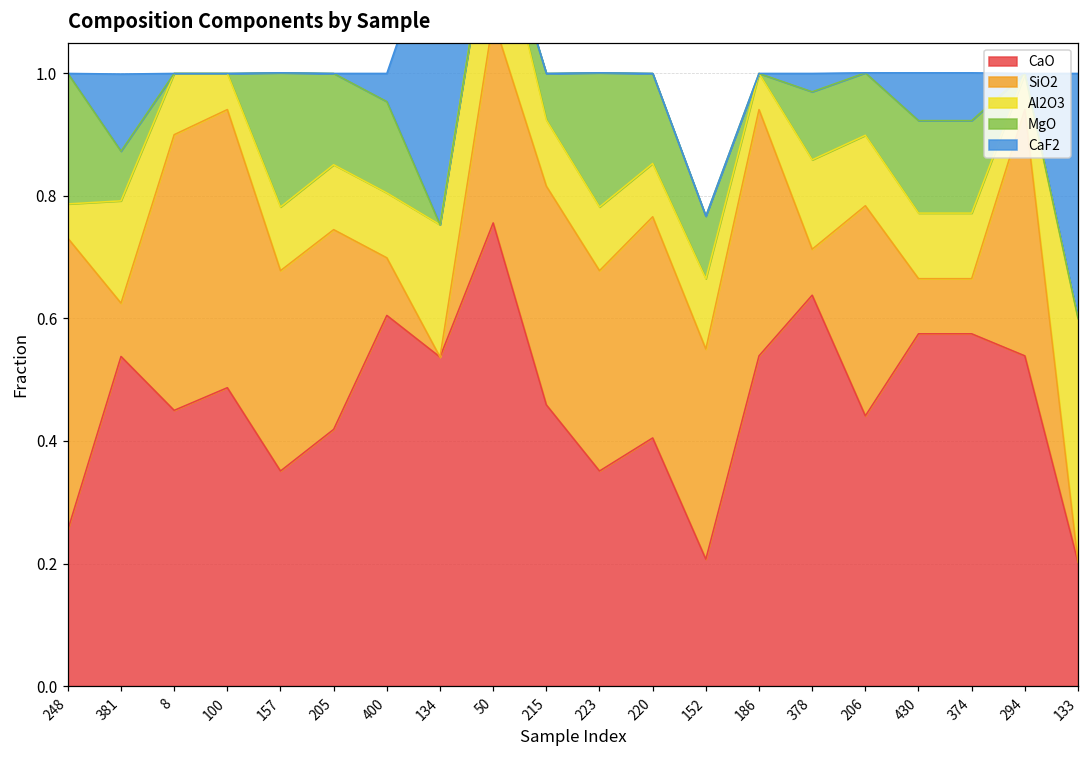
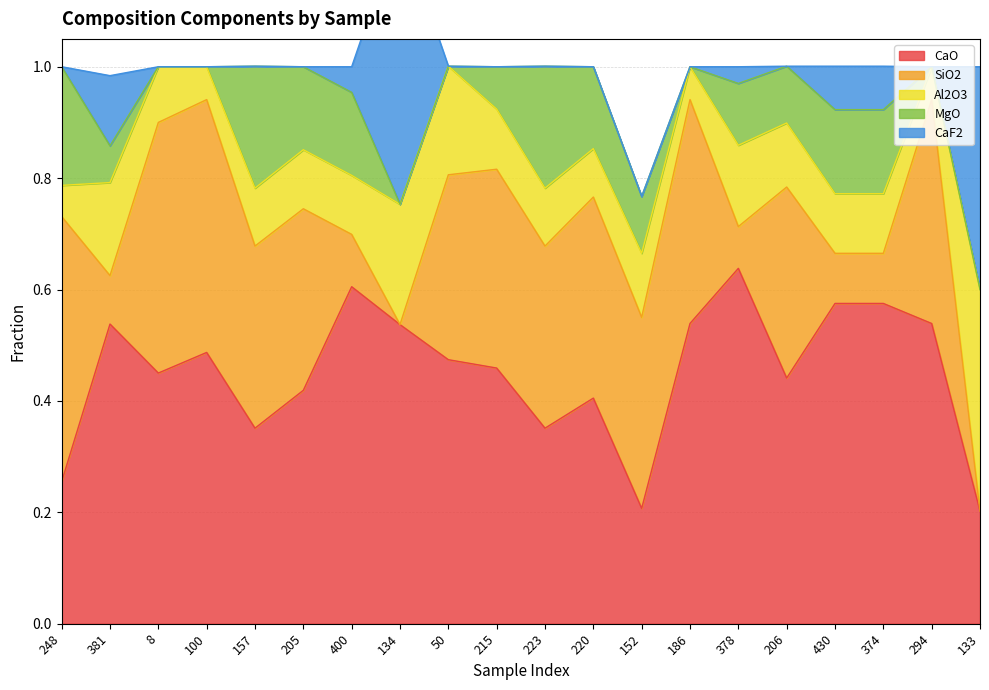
MgO, 381: 0.08 -> 0.07
CaO, 50: 0.76 -> 0.47
